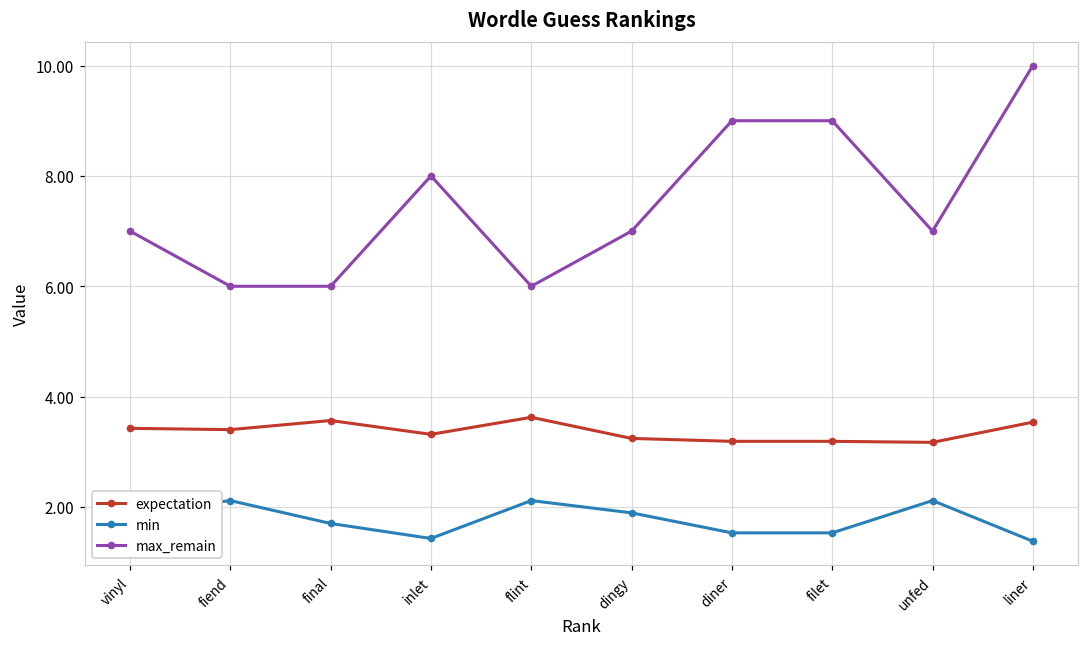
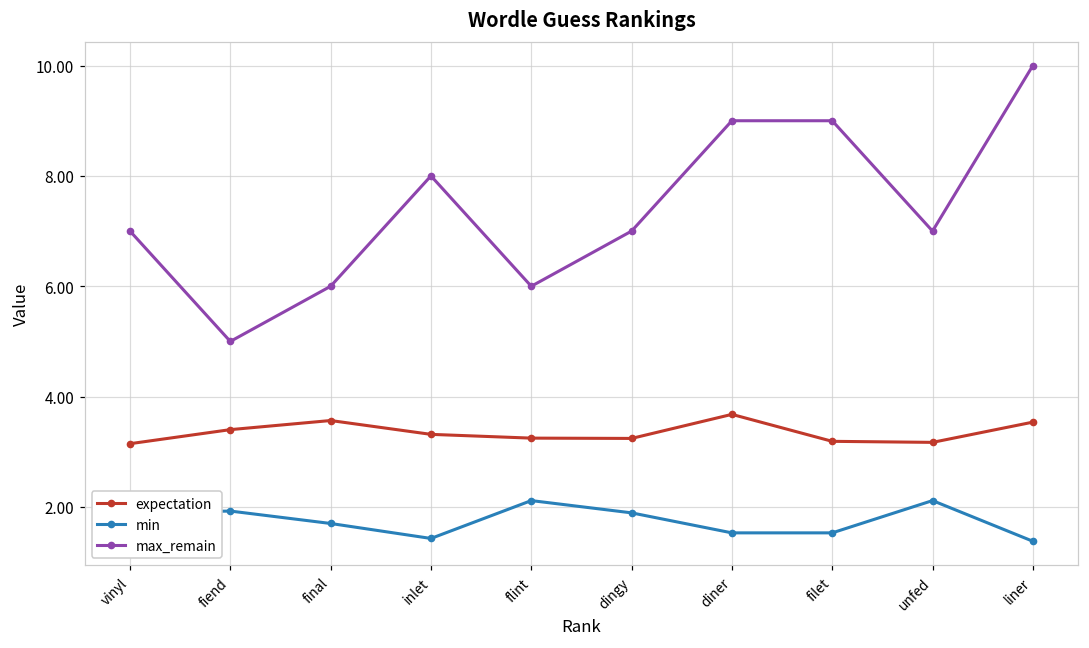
expectation, vinyl: 3.4 -> 3.1
min, fiend: 2.1 -> 1.9
max_remain, fiend: 6 -> 5
expectation, flint: 3.6 -> 3.2
expectation, diner: 3.2 -> 3.7
